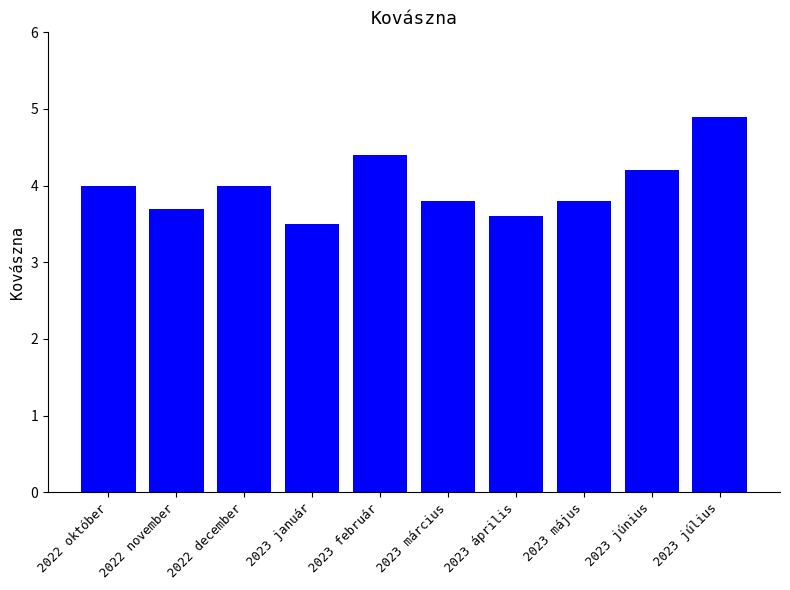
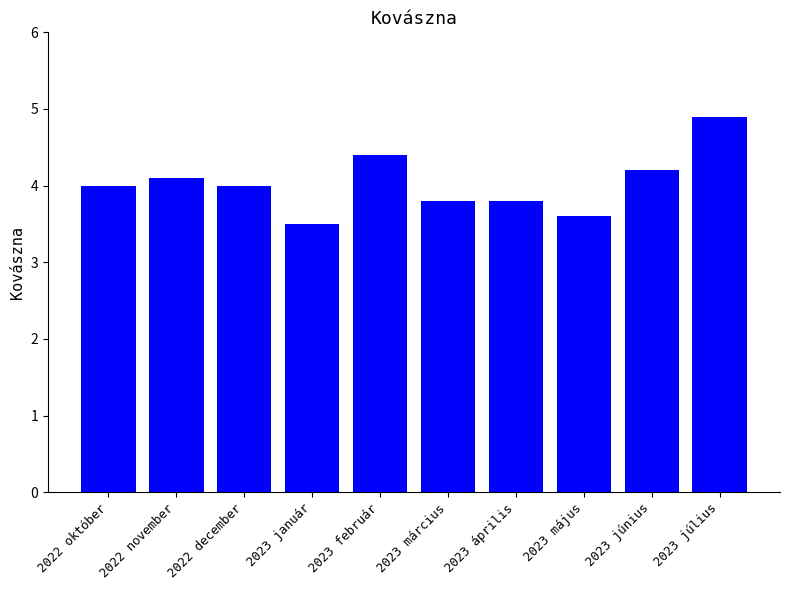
2022 november: 3.7 -> 4.1
2023 április: 3.6 -> 3.8
2023 május: 3.8 -> 3.6
